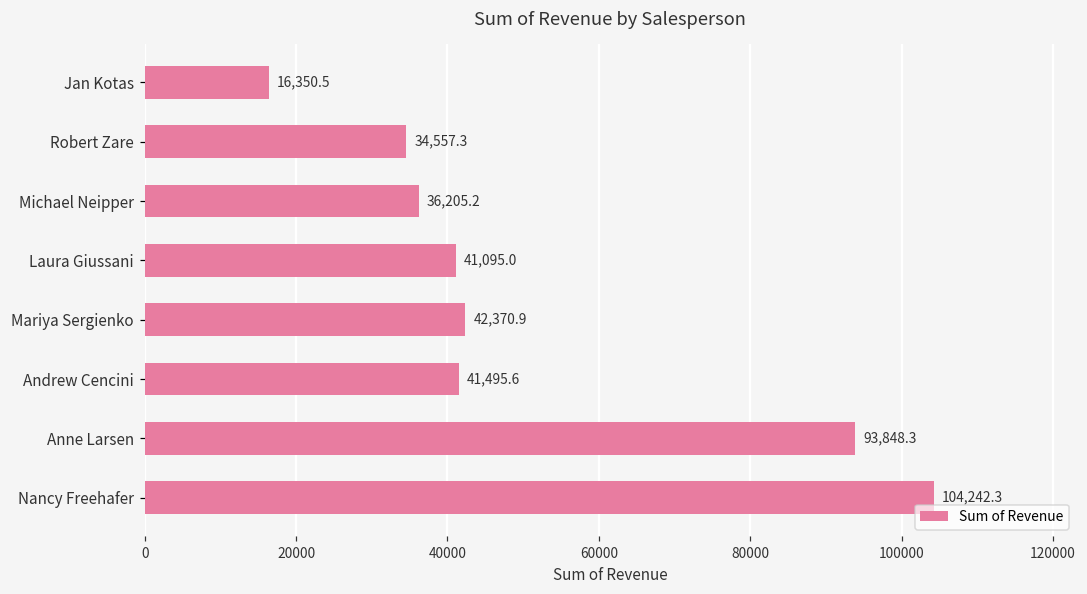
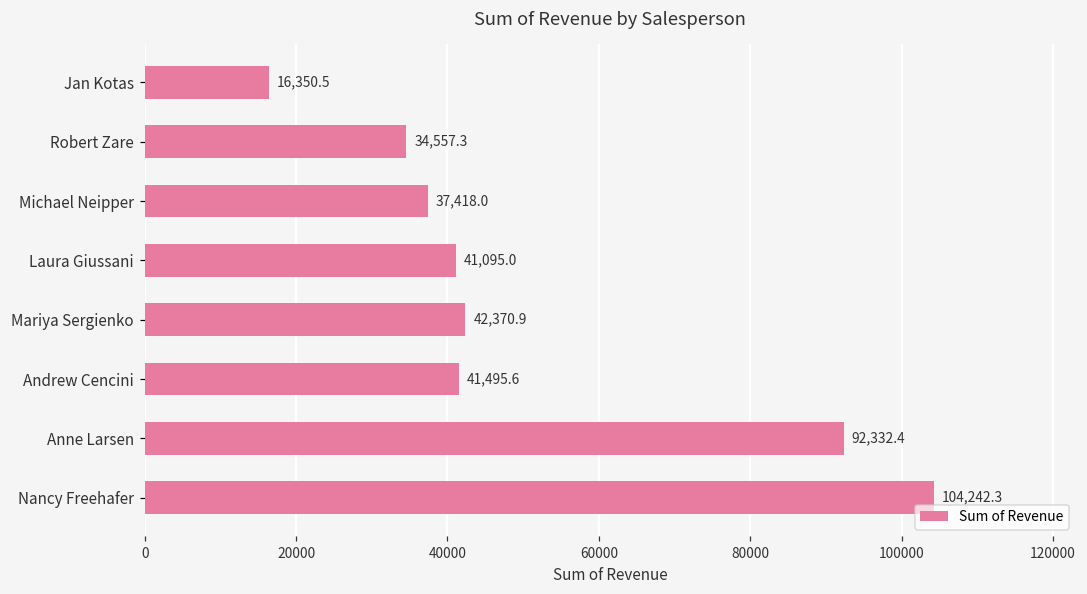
Michael Neipper: 36,205.2 -> 37,418.0
Anne Larsen: 93,848.3 -> 92,332.4
